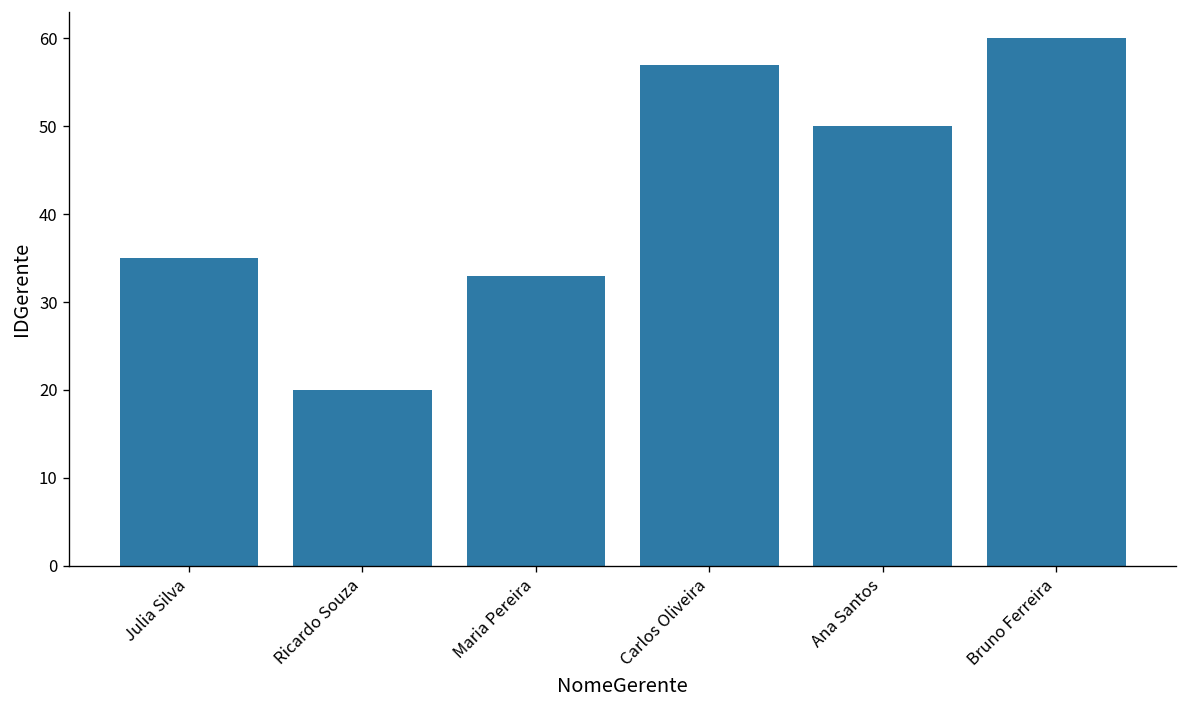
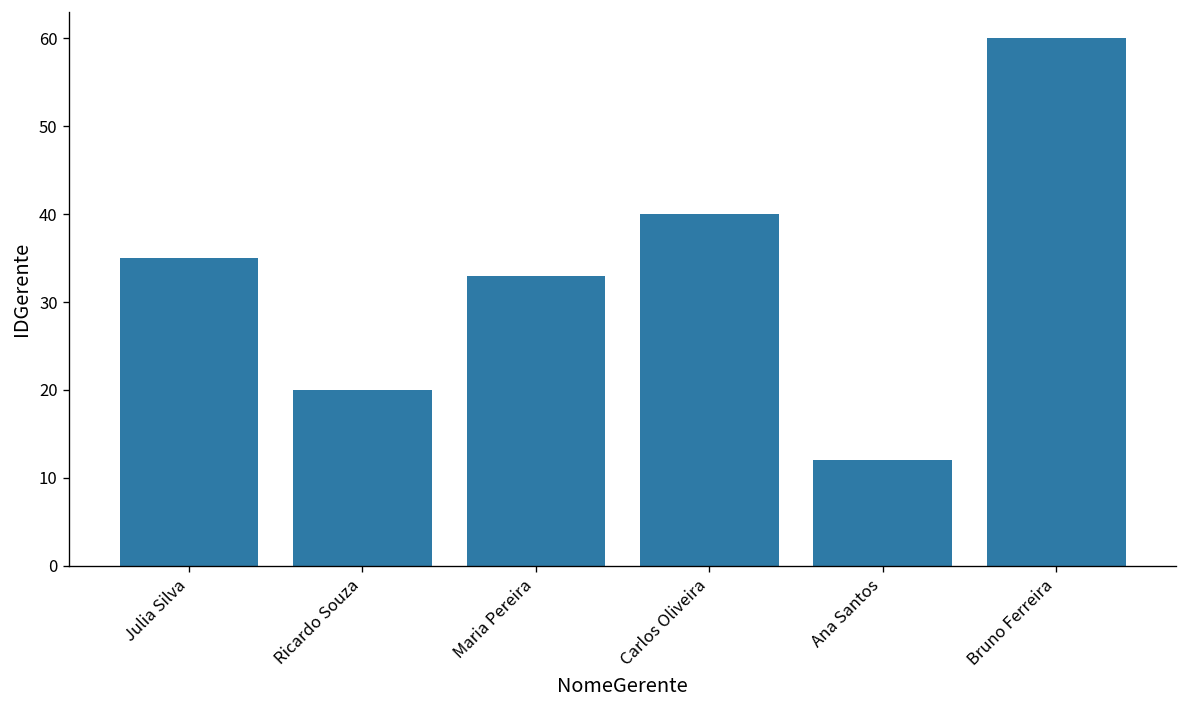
Carlos Oliveira: 57 -> 40
Ana Santos: 50 -> 12
